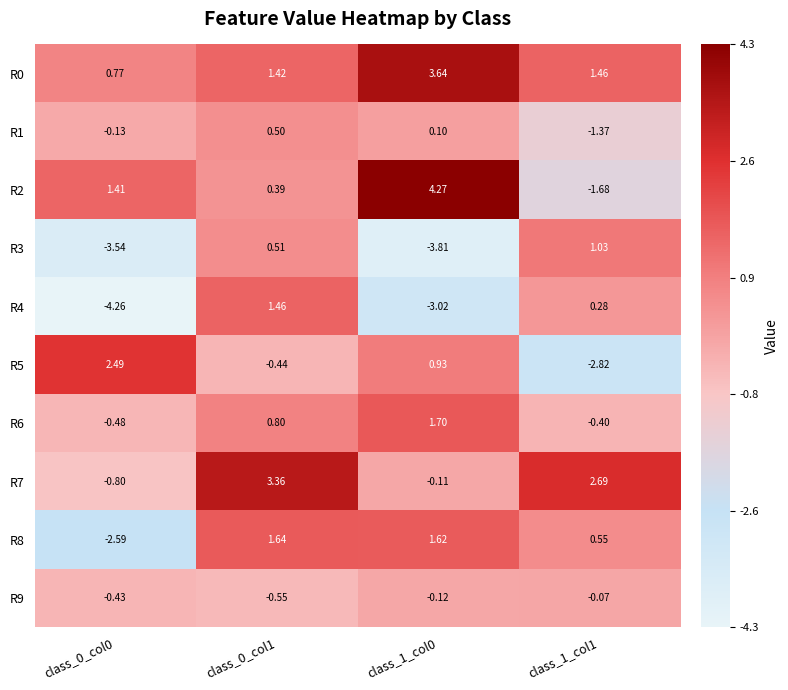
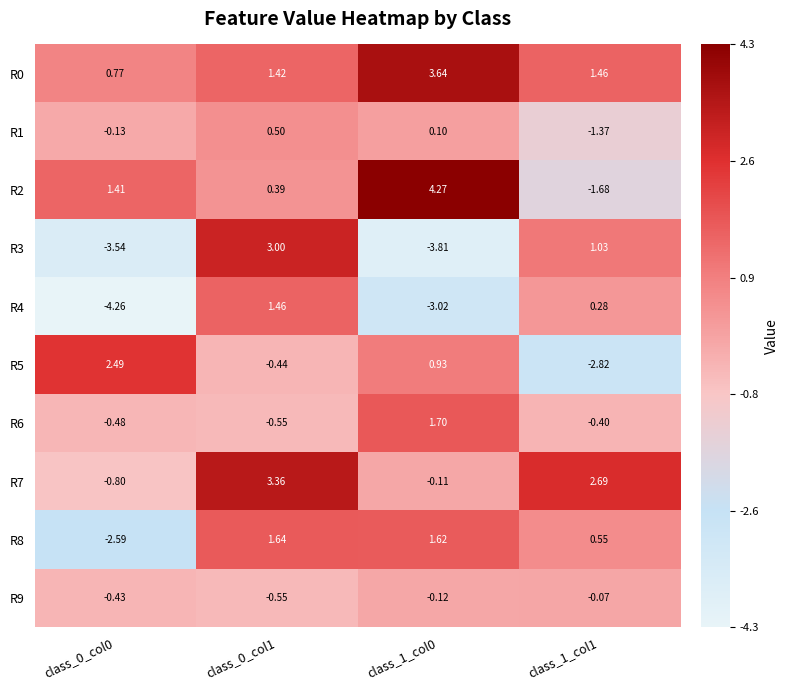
R3, class_0_col1: 0.51 -> 3.00
R6, class_0_col1: 0.80 -> -0.55
